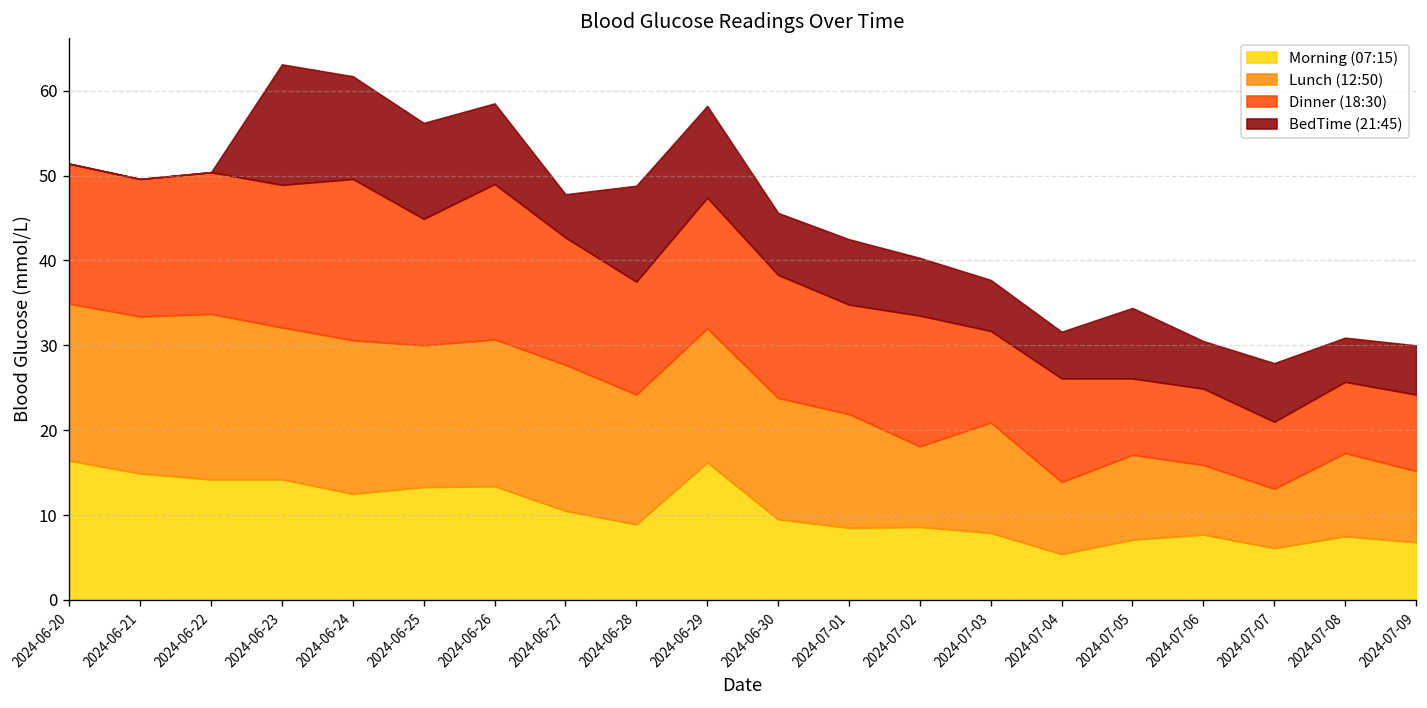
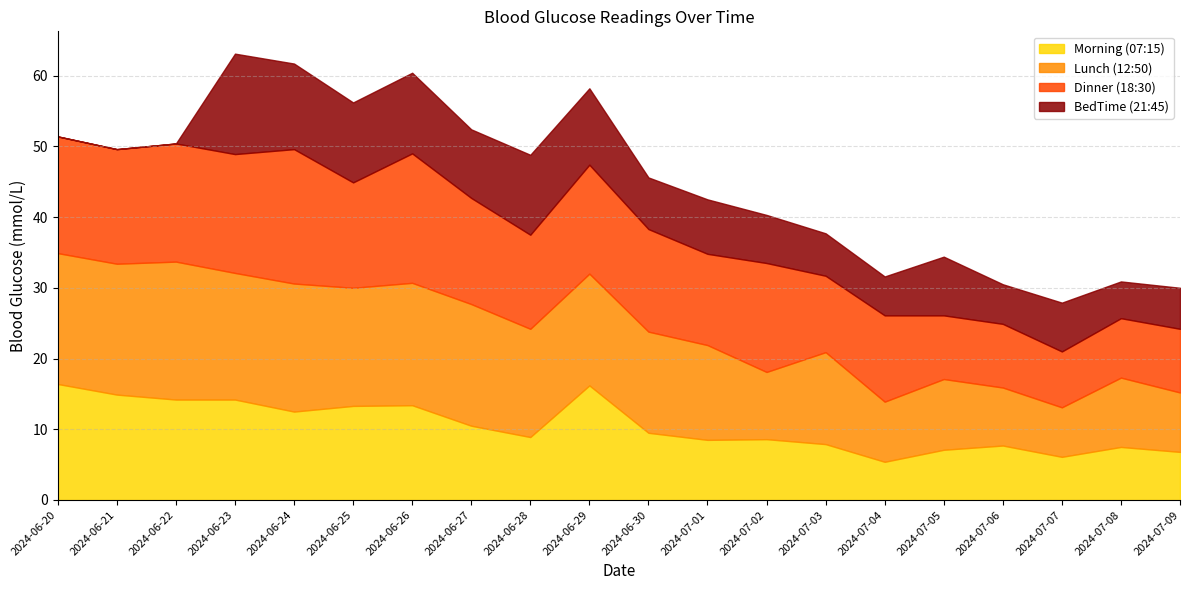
BedTime (21:45), 2024-06-26: 10 -> 11
BedTime (21:45), 2024-06-27: 5 -> 10
